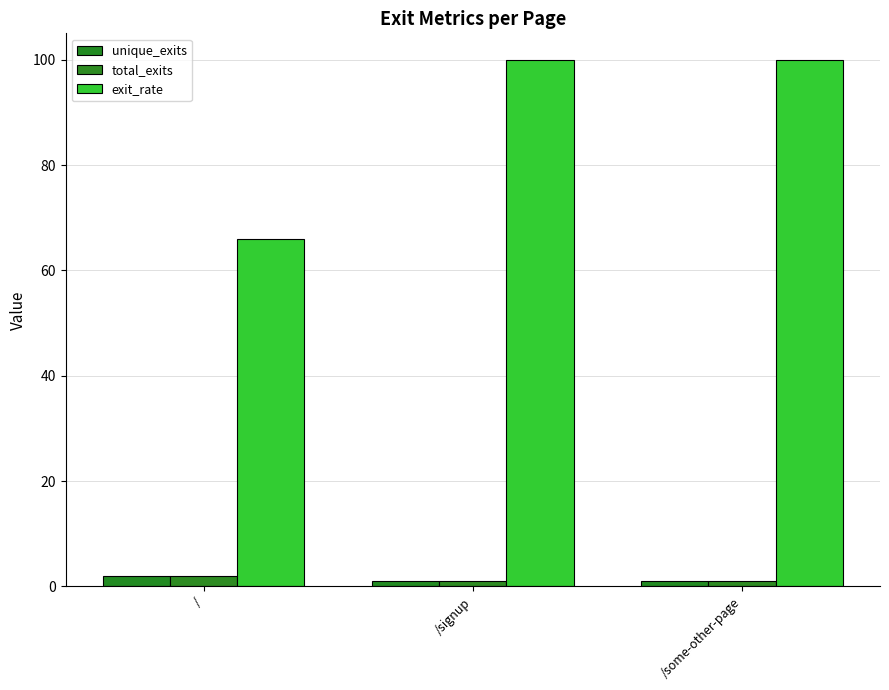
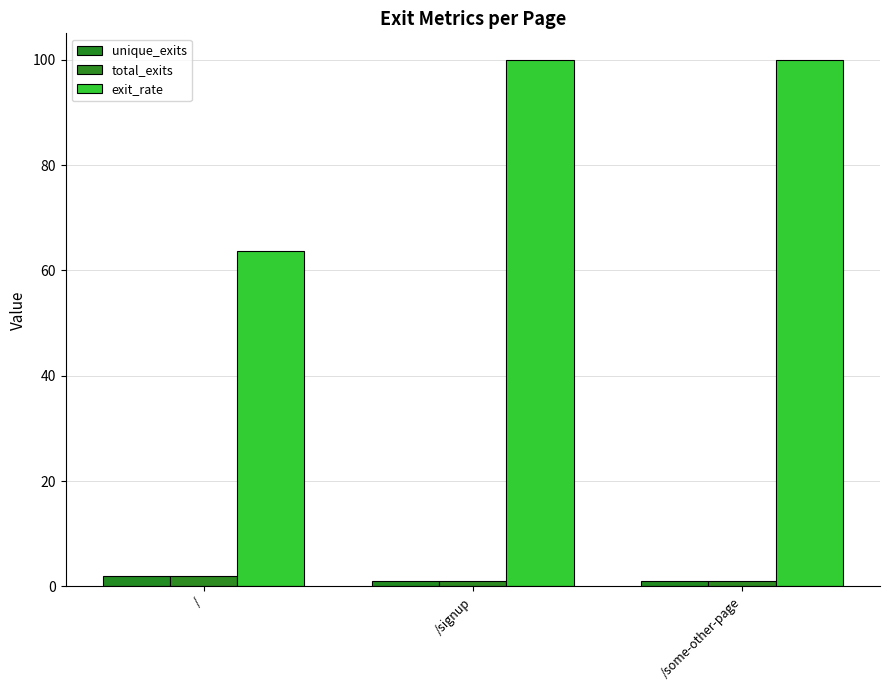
exit_rate, /: 66 -> 64
